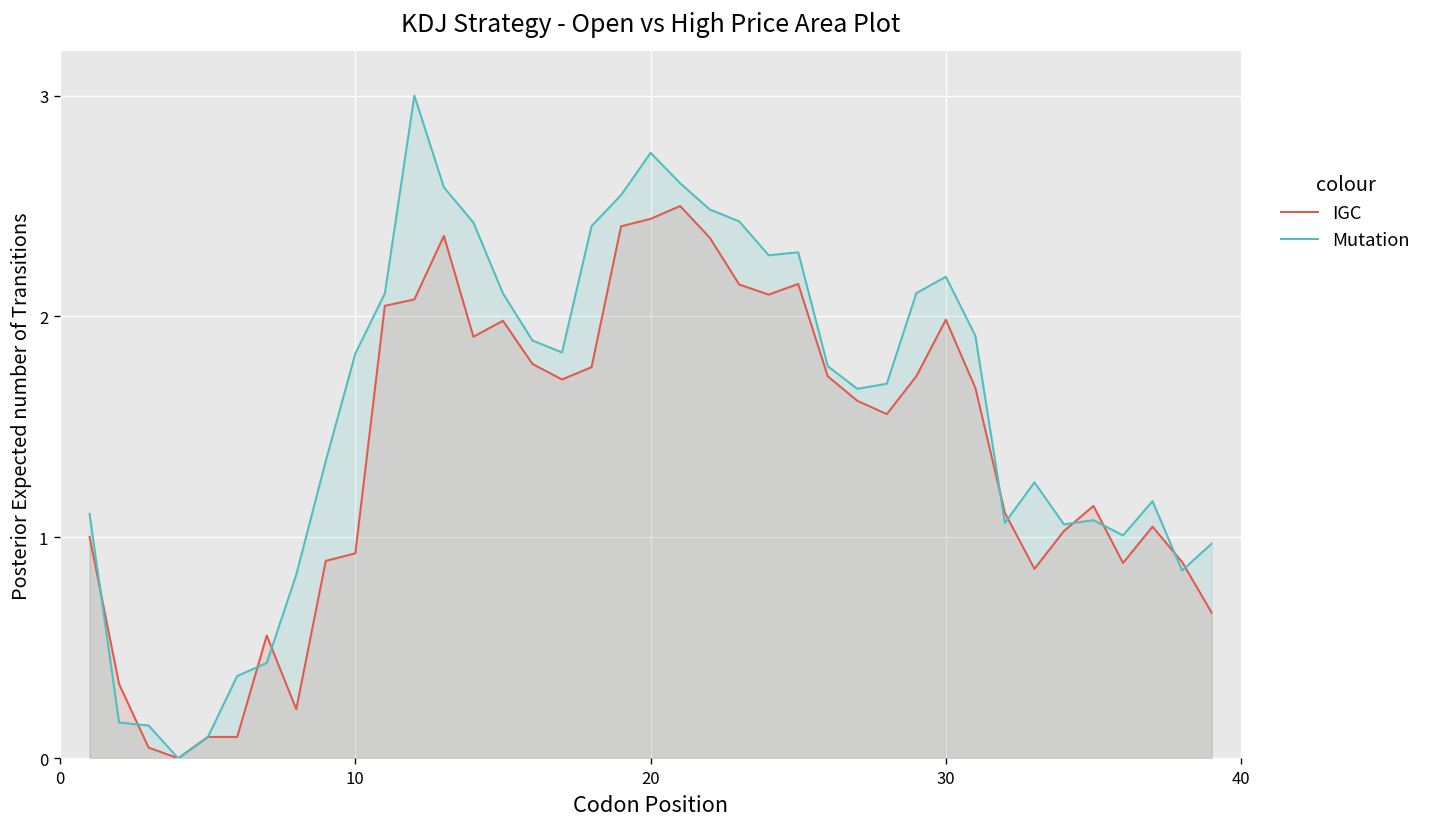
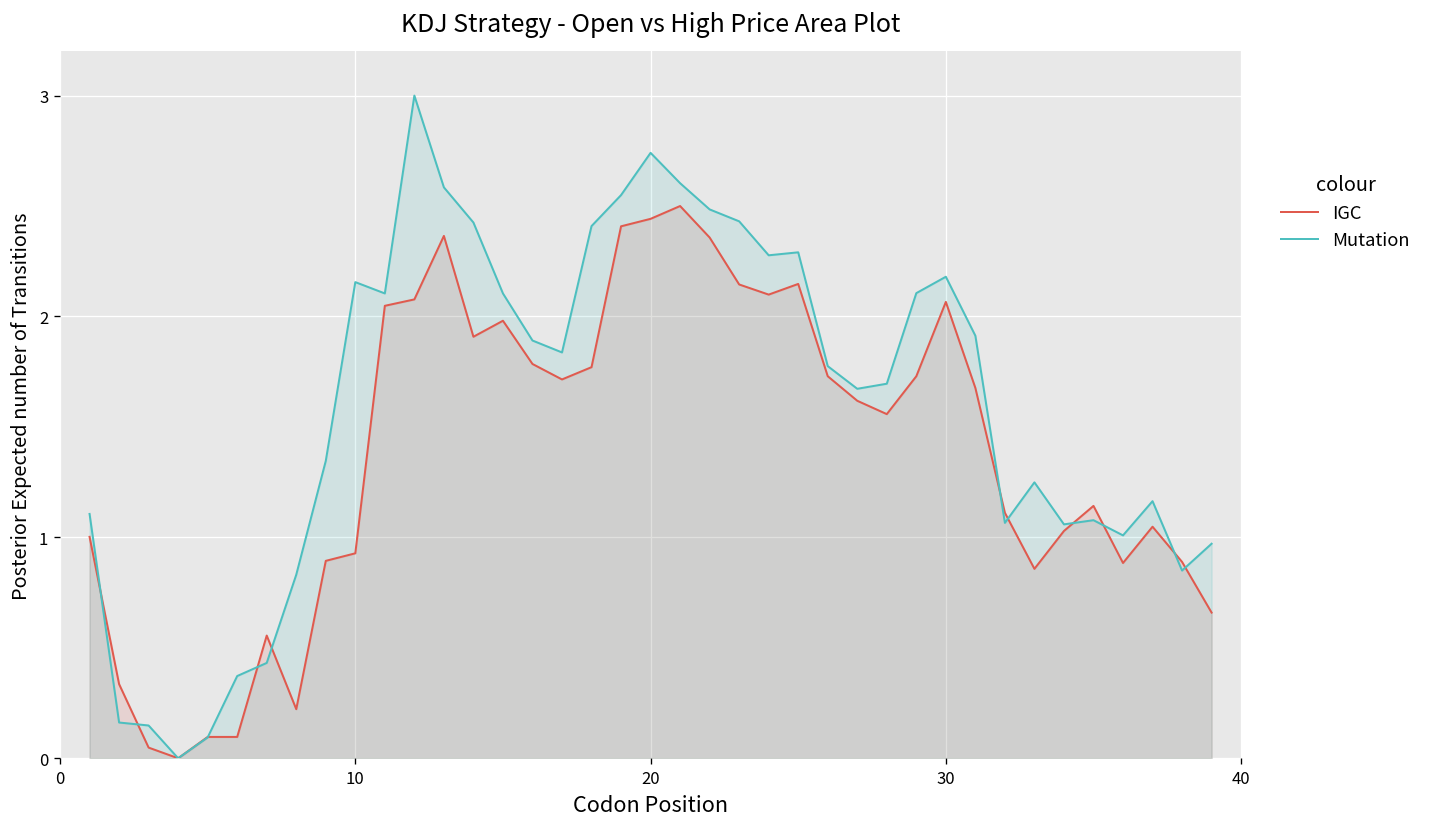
Mutation, 10: 1.83 -> 2.16
IGC, 30: 1.99 -> 2.07
